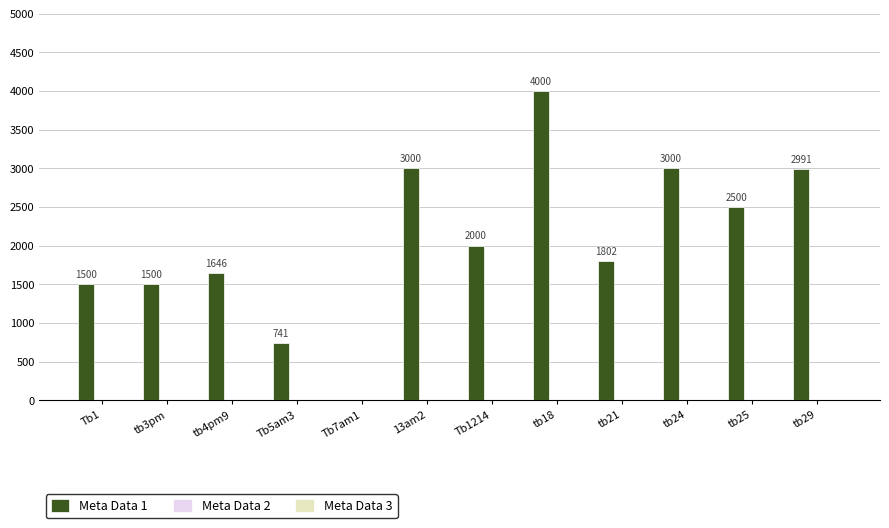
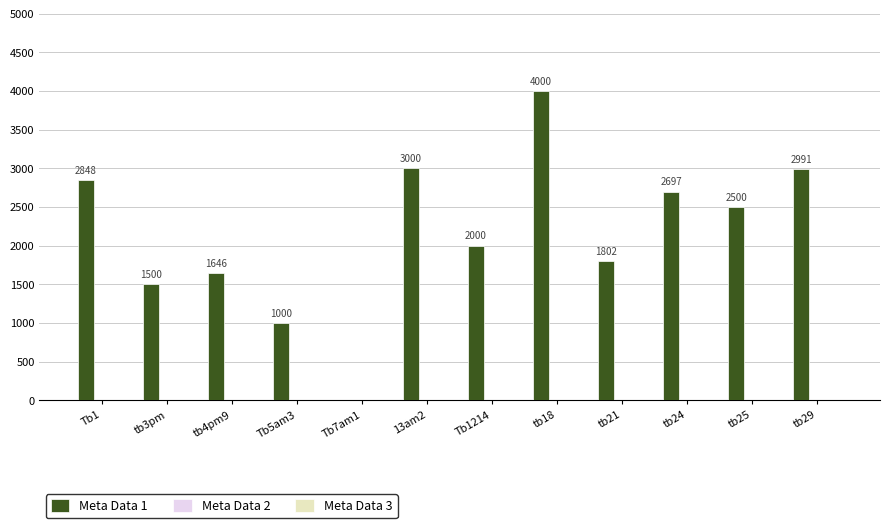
Meta Data 1, Tb1: 1500 -> 2848
Meta Data 1, Tb5am3: 741 -> 1000
Meta Data 1, tb24: 3000 -> 2697
